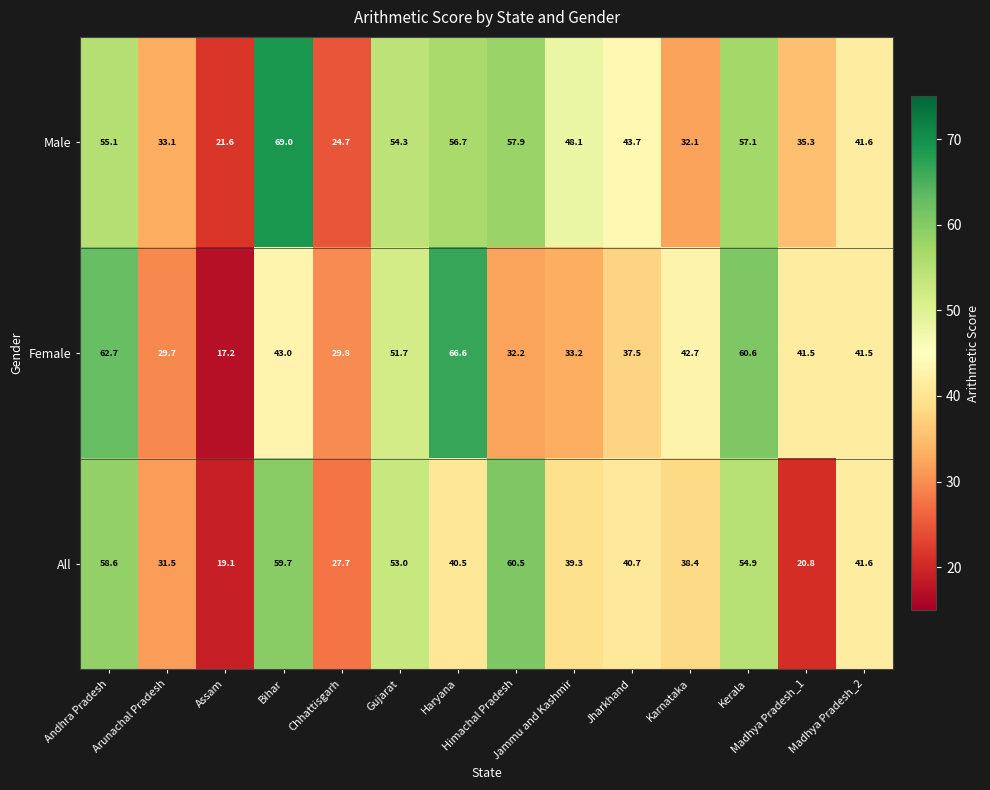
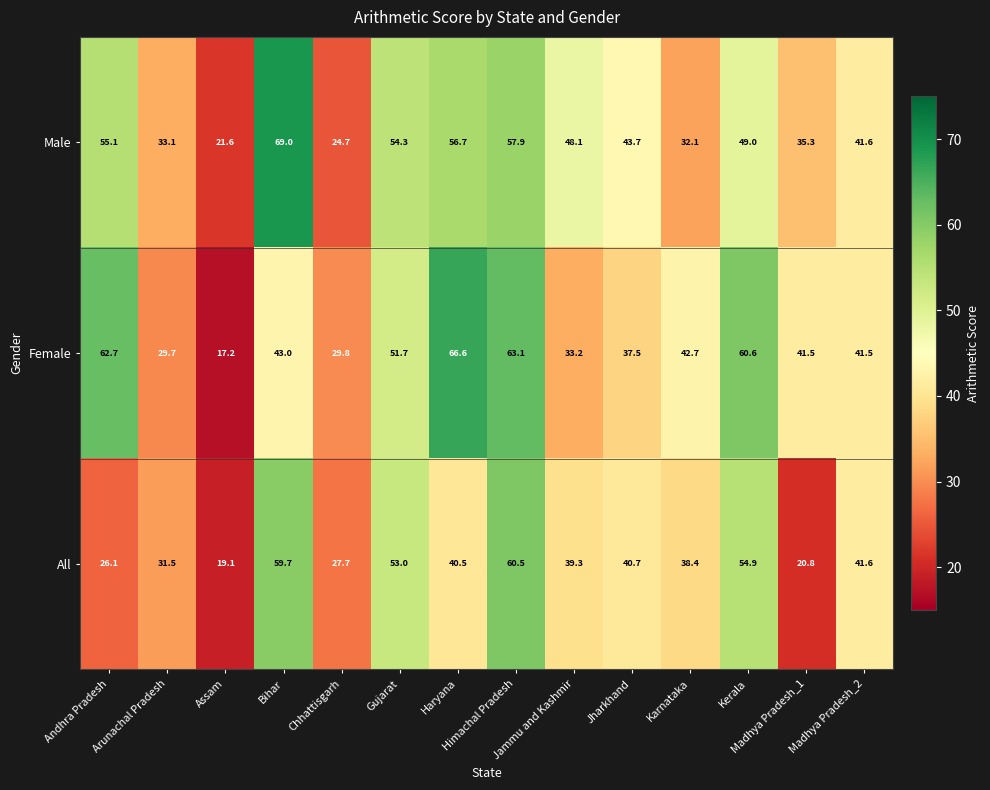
Male, Kerala: 57.1 -> 49.0
Female, Himachal Pradesh: 32.2 -> 63.1
All, Andhra Pradesh: 58.6 -> 26.1
